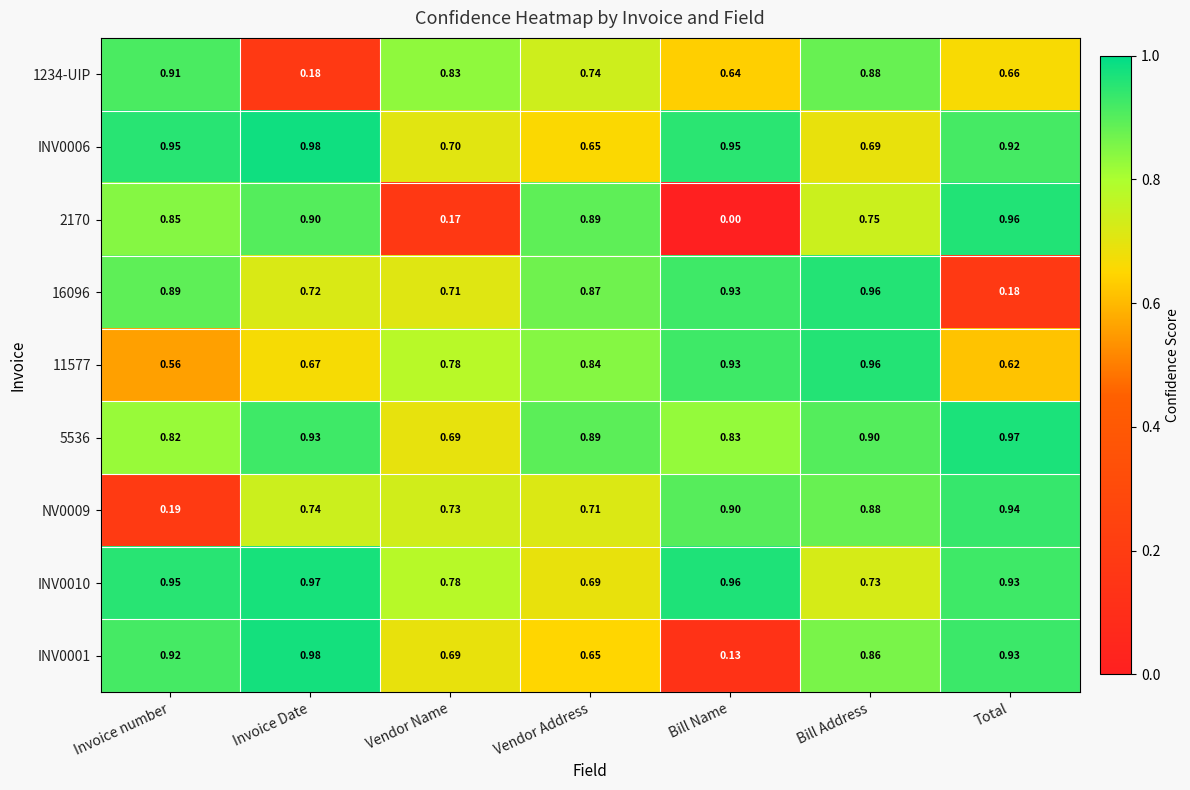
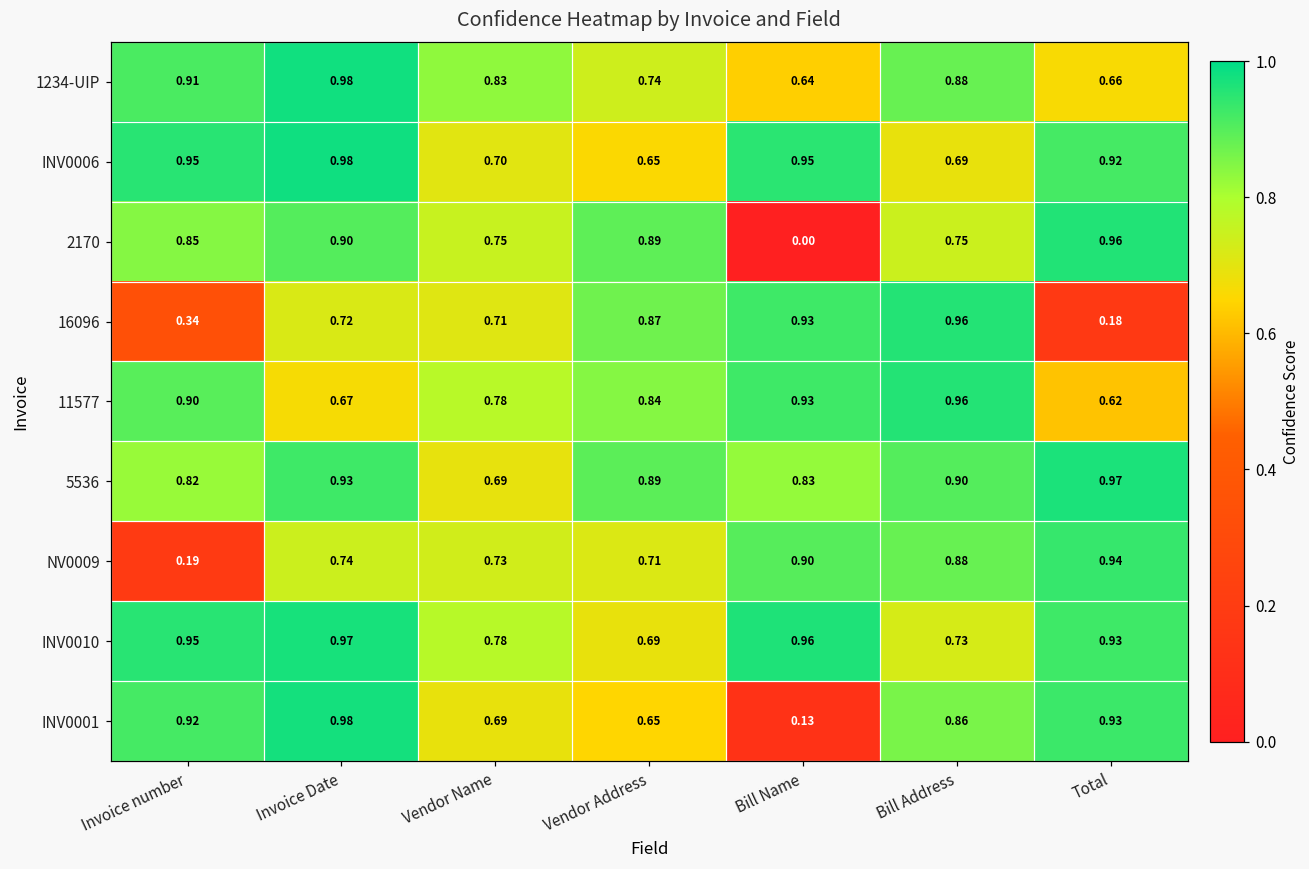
1234-UIP, Invoice Date: 0.18 -> 0.98
2170, Vendor Name: 0.17 -> 0.75
16096, Invoice number: 0.89 -> 0.34
11577, Invoice number: 0.56 -> 0.90
